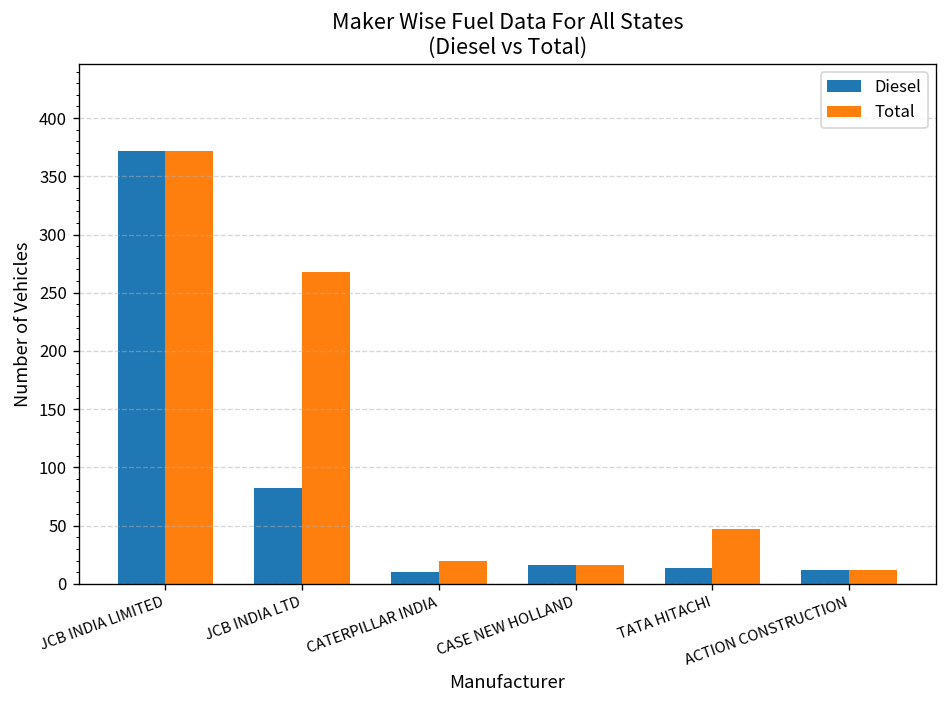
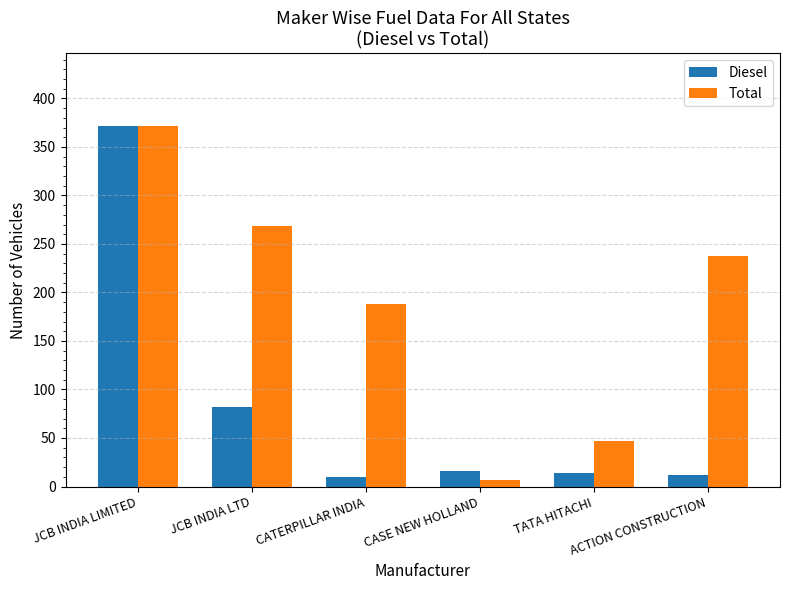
Total, CATERPILLAR INDIA: 20 -> 190
Total, CASE NEW HOLLAND: 20 -> 10
Total, ACTION CONSTRUCTION: 10 -> 240
